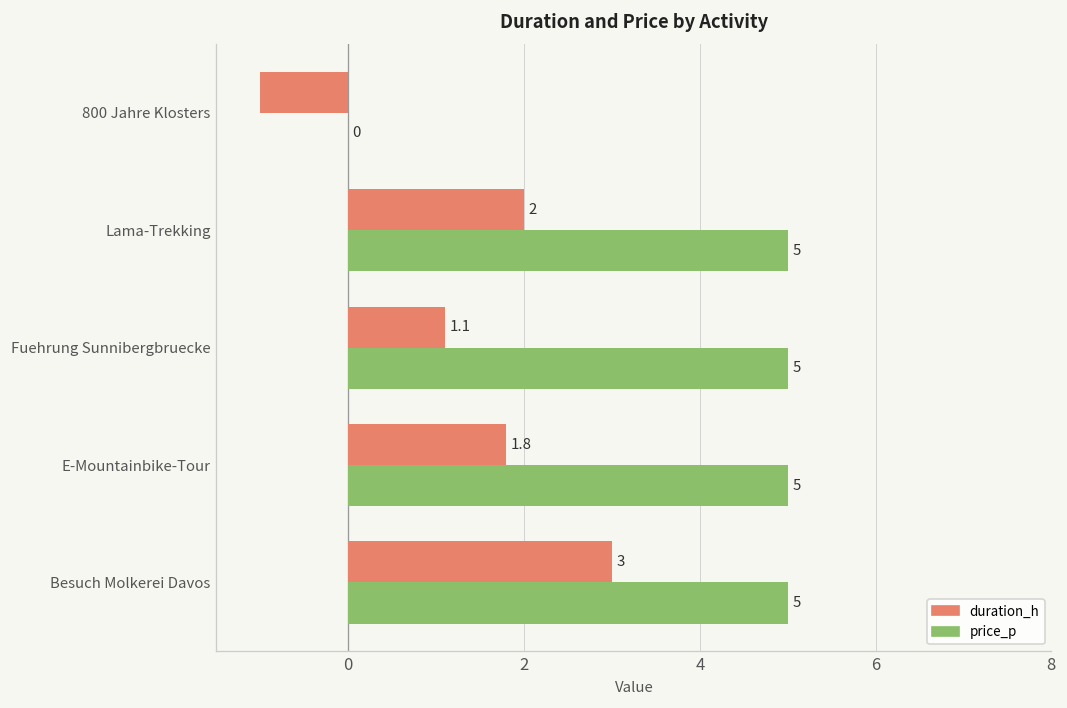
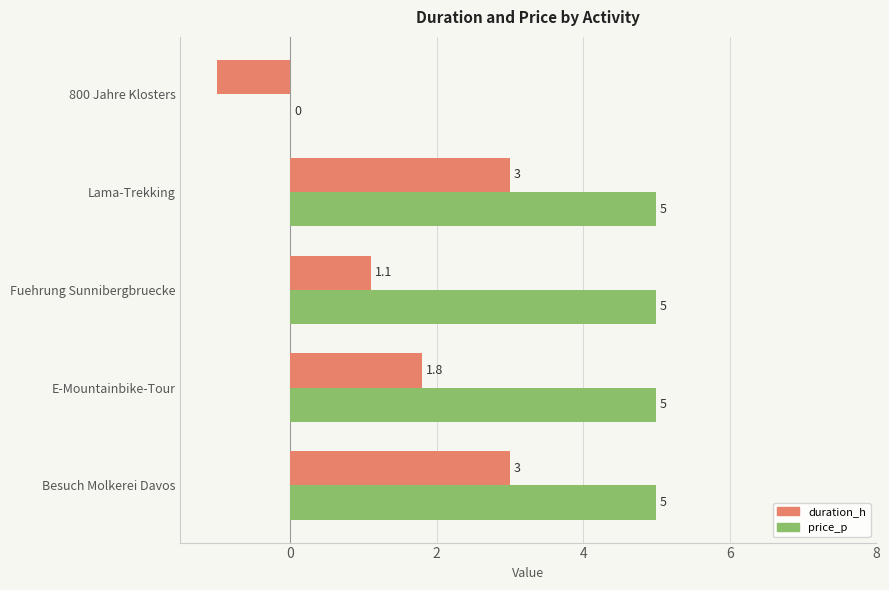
duration_h, Lama-Trekking: 2 -> 3
